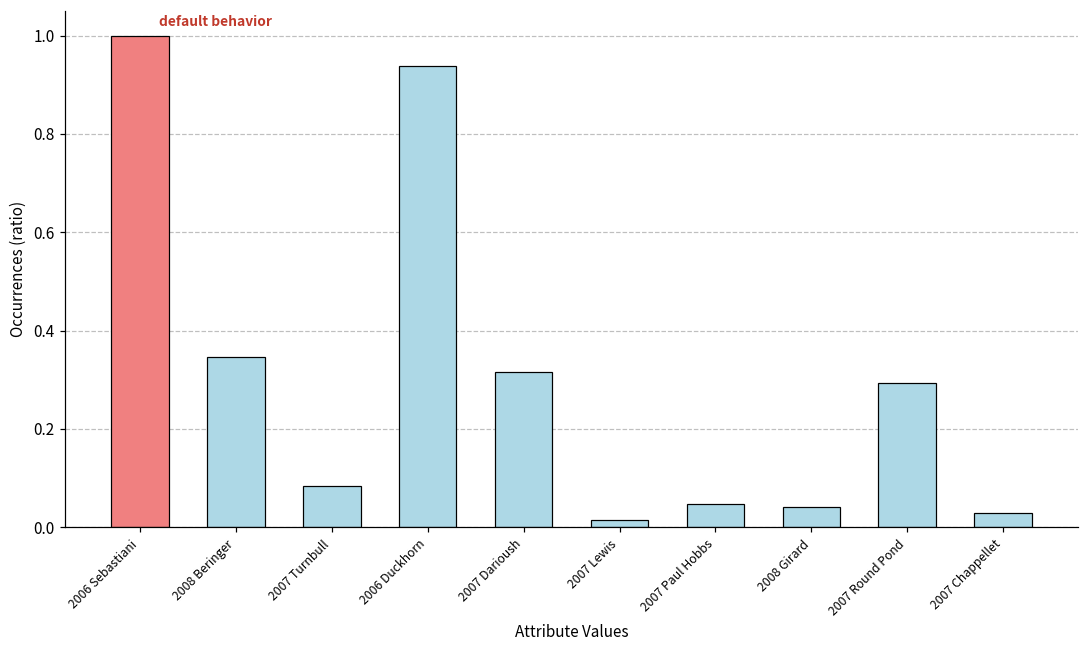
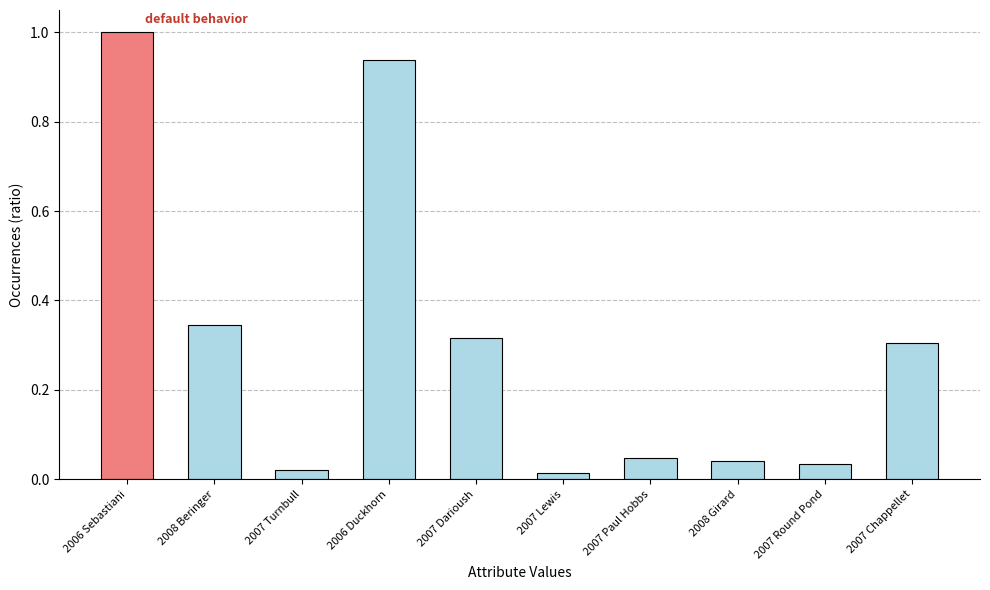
2007 Turnbull: 0.08 -> 0.02
2007 Round Pond: 0.29 -> 0.03
2007 Chappellet: 0.03 -> 0.31
